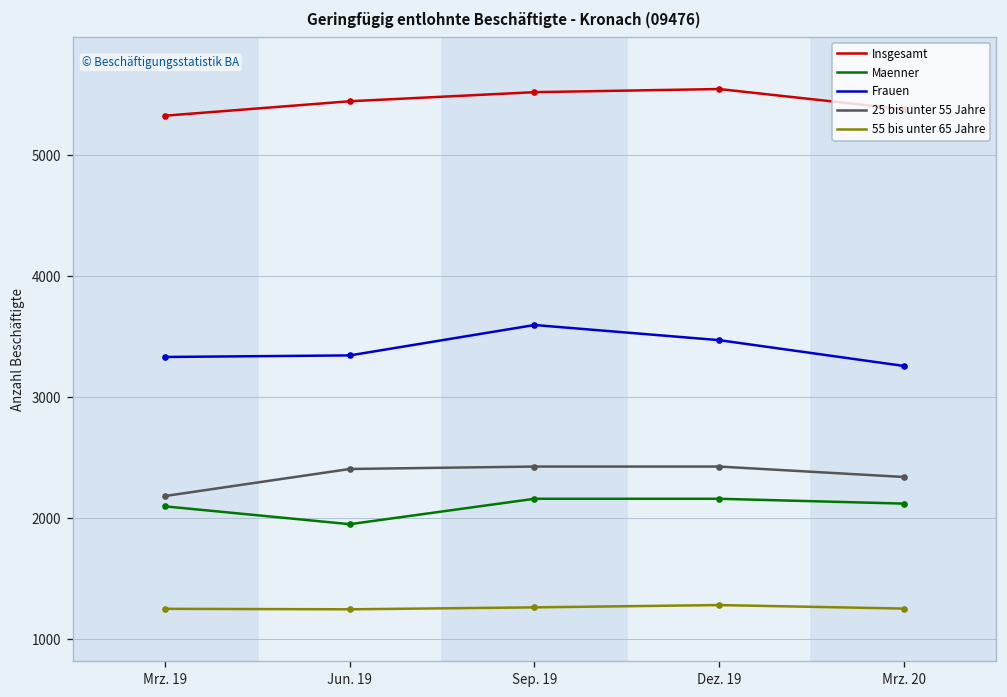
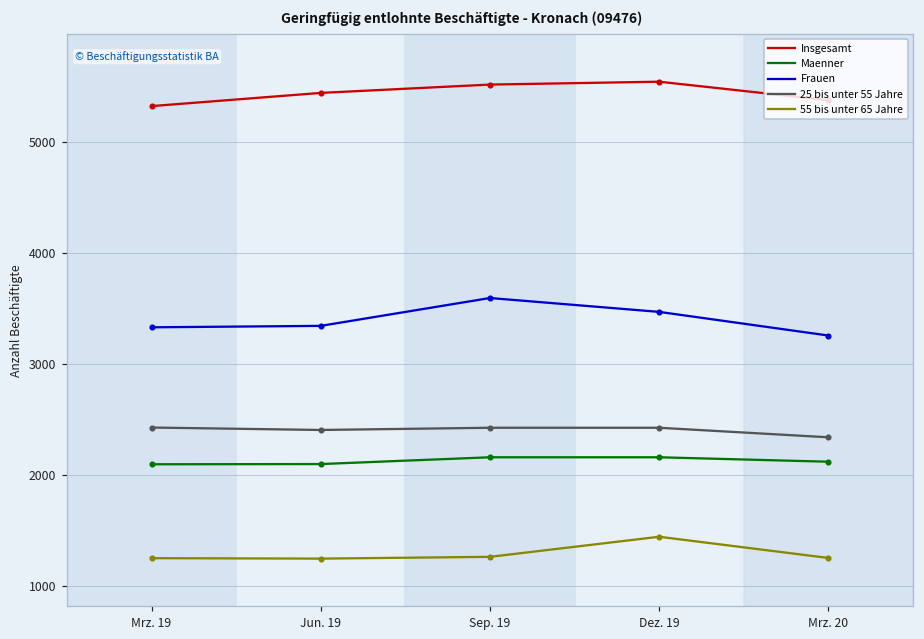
25 bis unter 55 Jahre, Mrz. 19: 2180 -> 2430
Maenner, Jun. 19: 1950 -> 2100
55 bis unter 65 Jahre, Dez. 19: 1280 -> 1440
